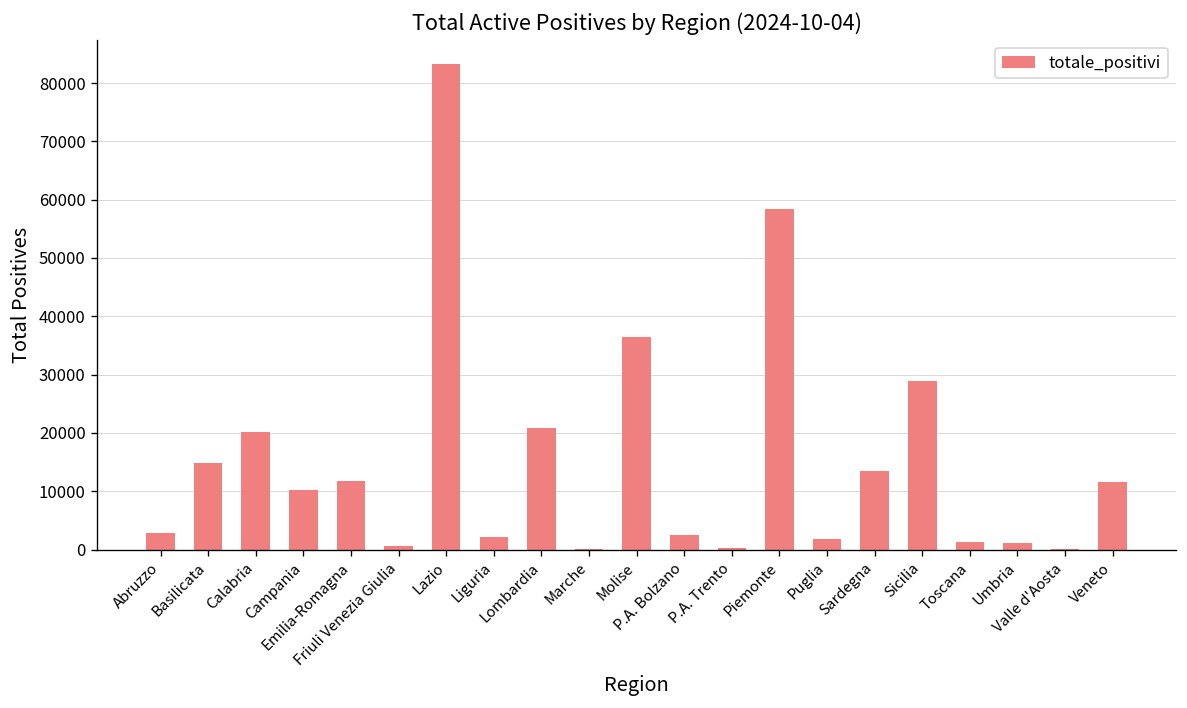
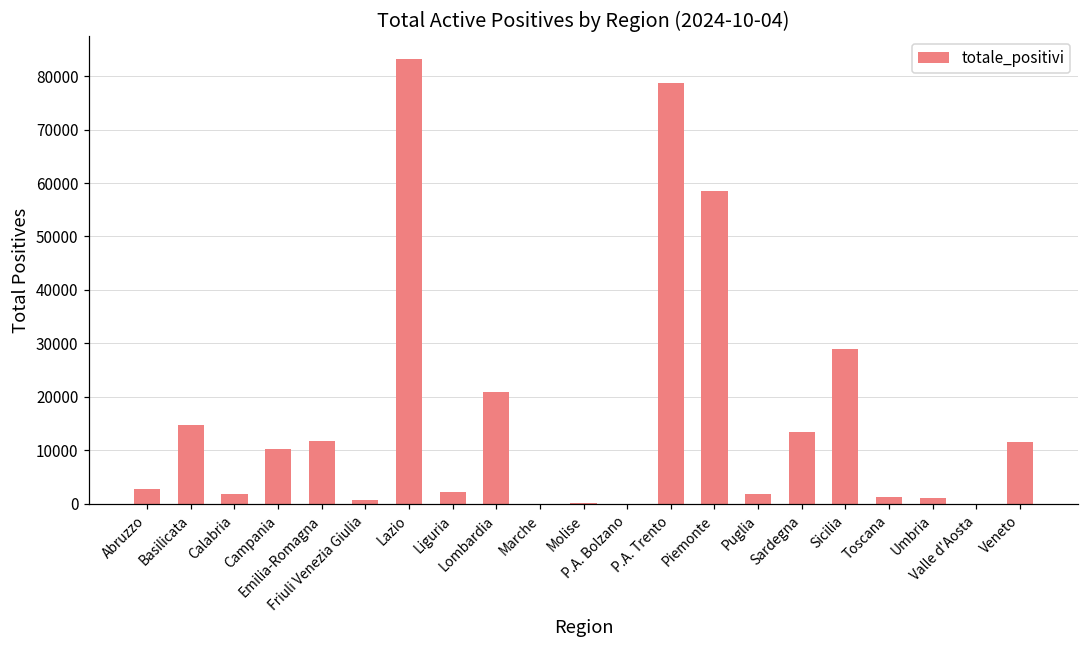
Calabria: 20000 -> 2000
Molise: 36000 -> 0
P.A. Bolzano: 2000 -> 0
P.A. Trento: 0 -> 79000
